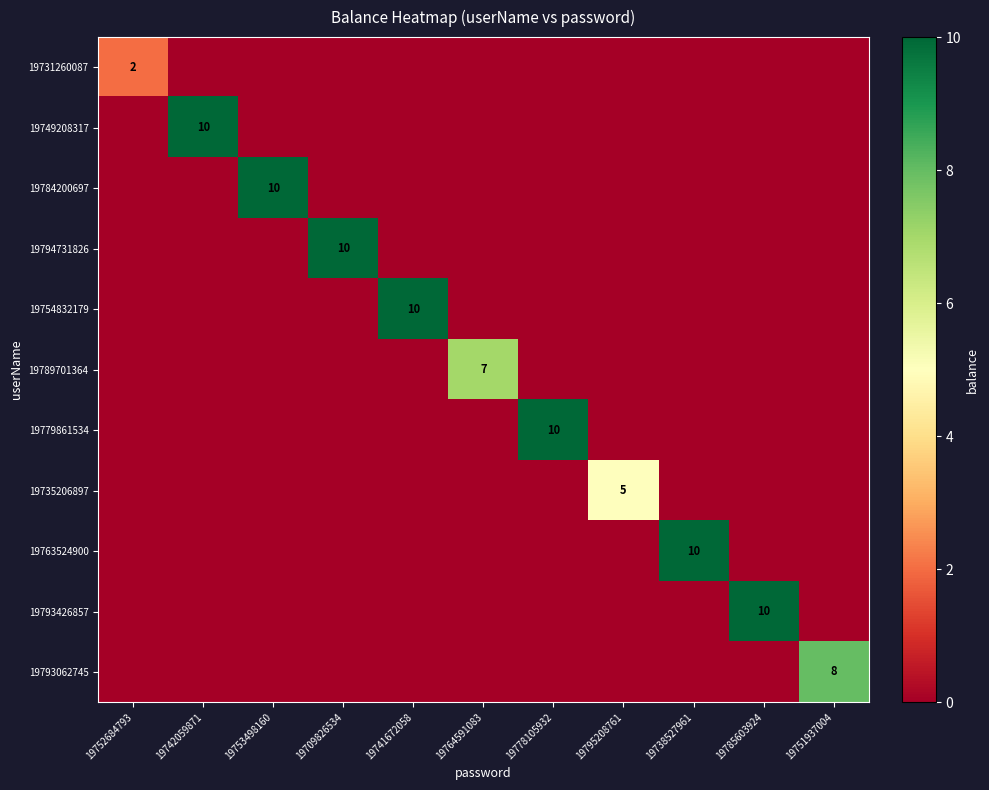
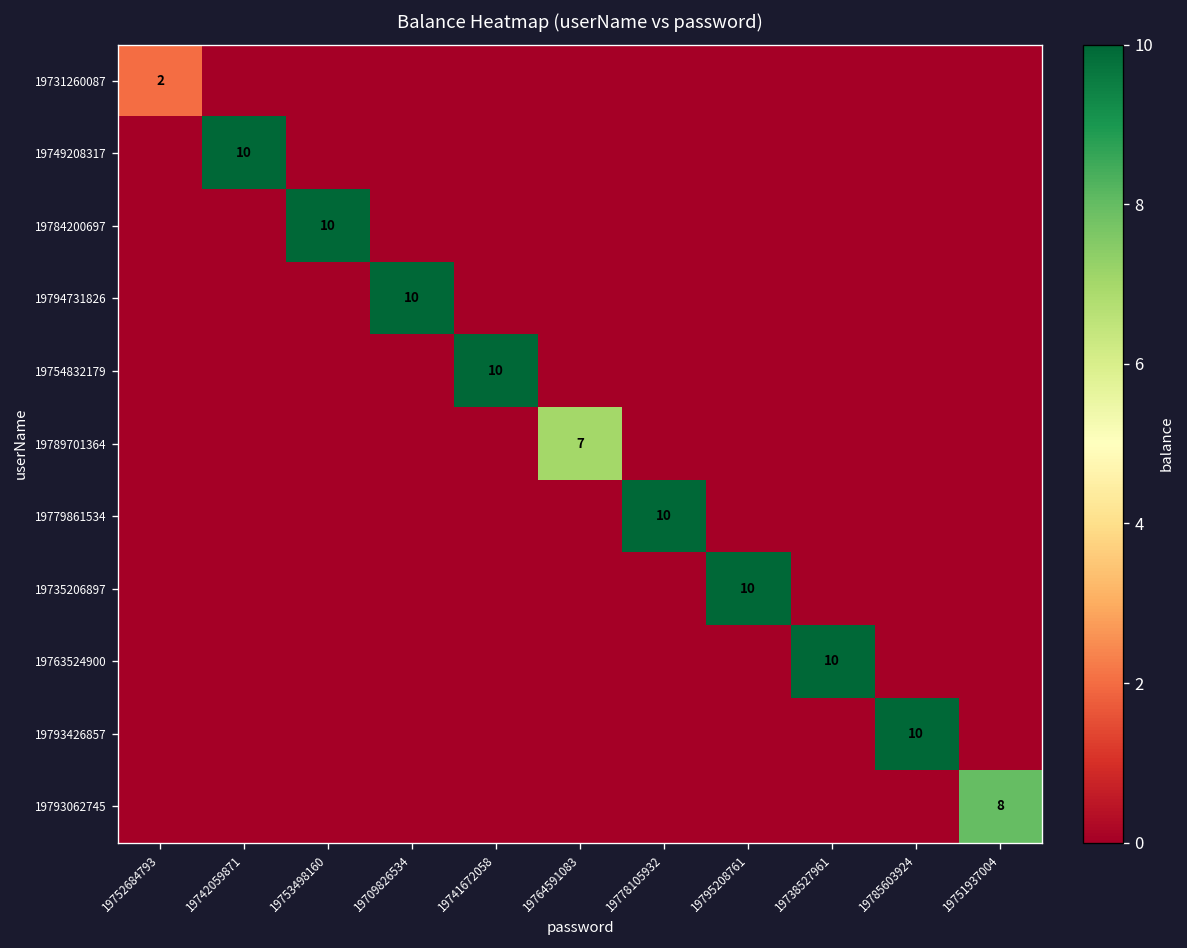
19735206897, 19795208761: 5 -> 10
